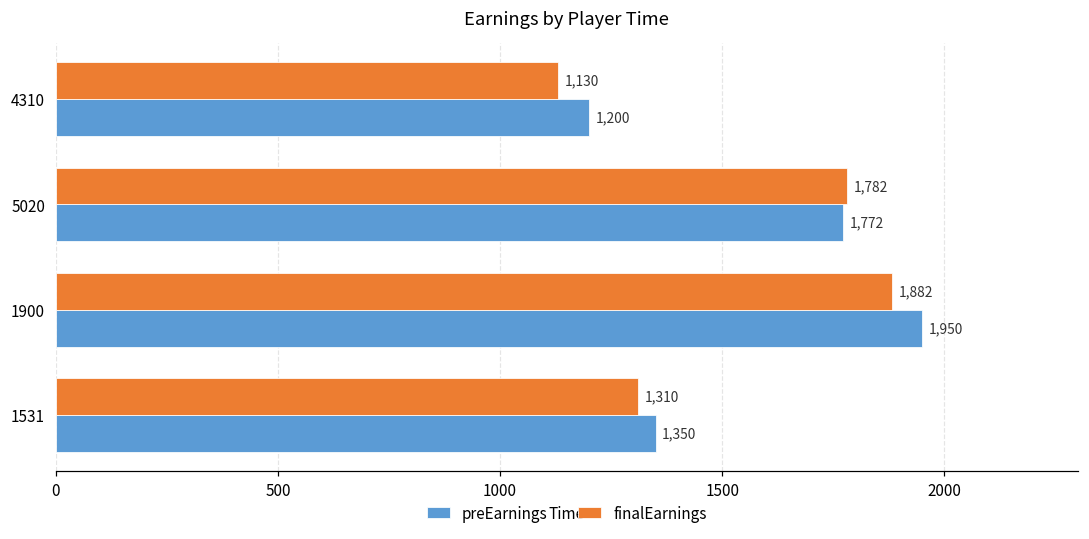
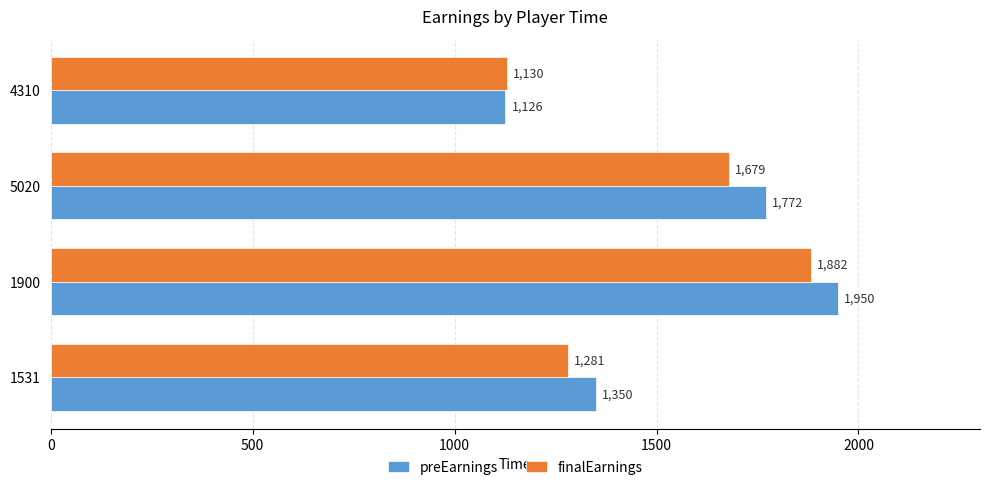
preEarnings, 4310: 1,200 -> 1,126
finalEarnings, 5020: 1,782 -> 1,679
finalEarnings, 1531: 1,310 -> 1,281
